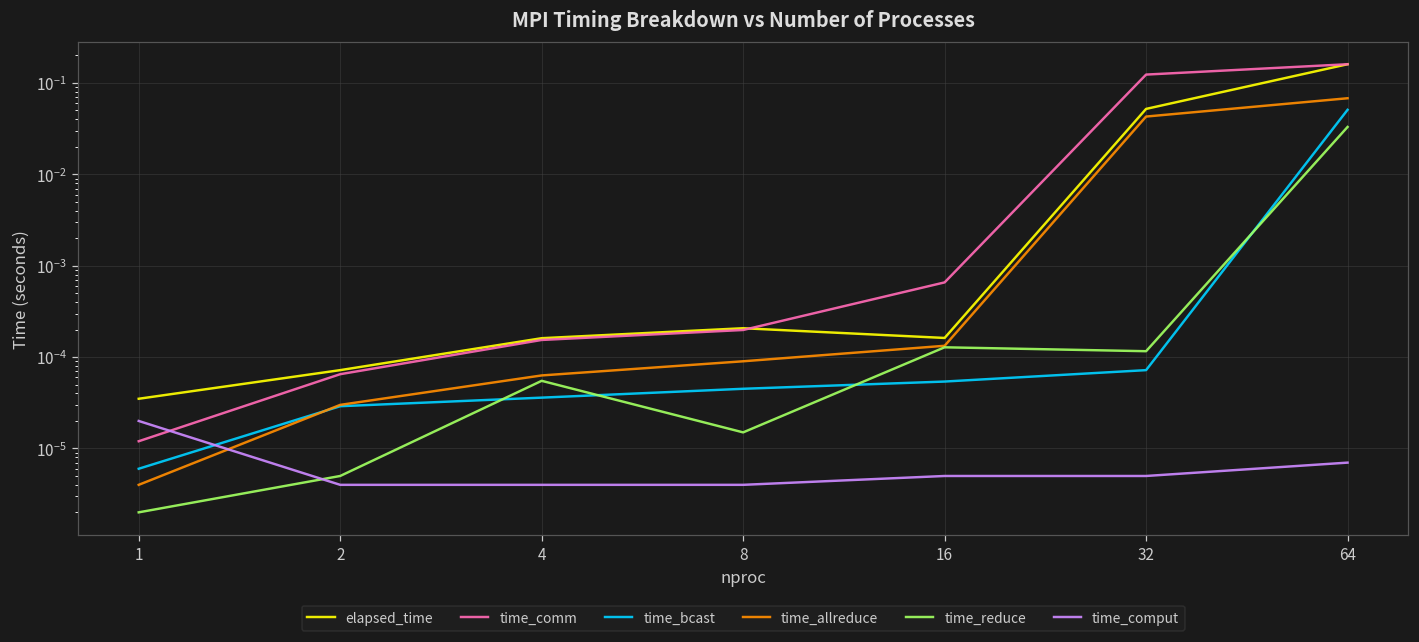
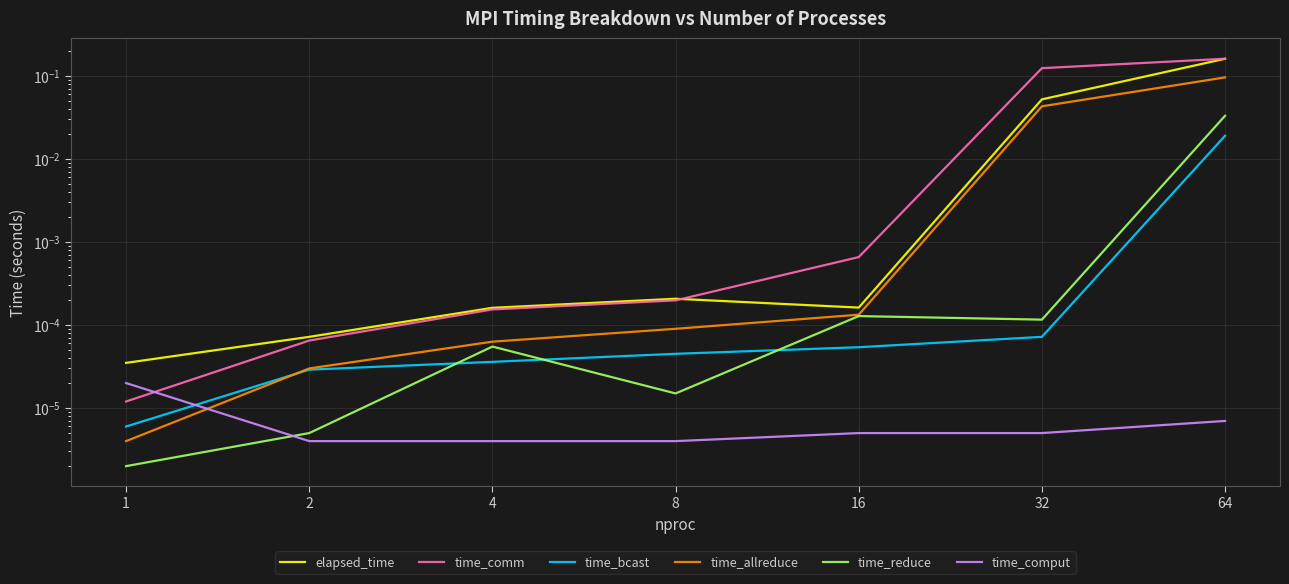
time_bcast, 64: 0.05 -> 0.019
time_allreduce, 64: 0.07 -> 0.10
